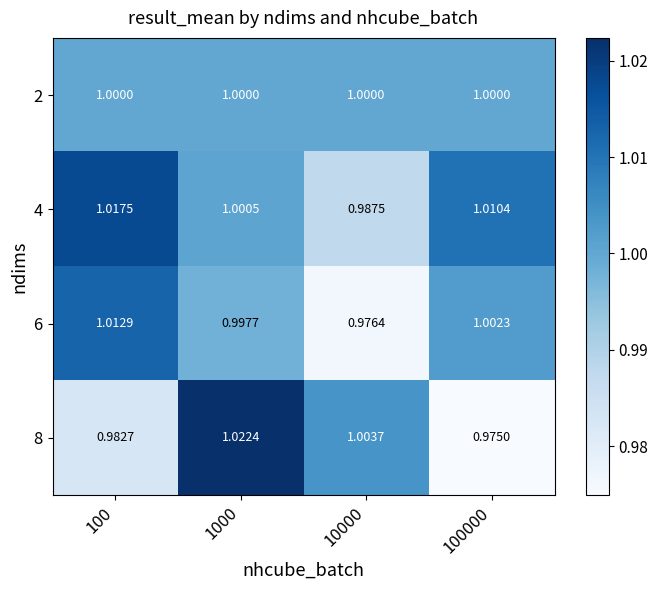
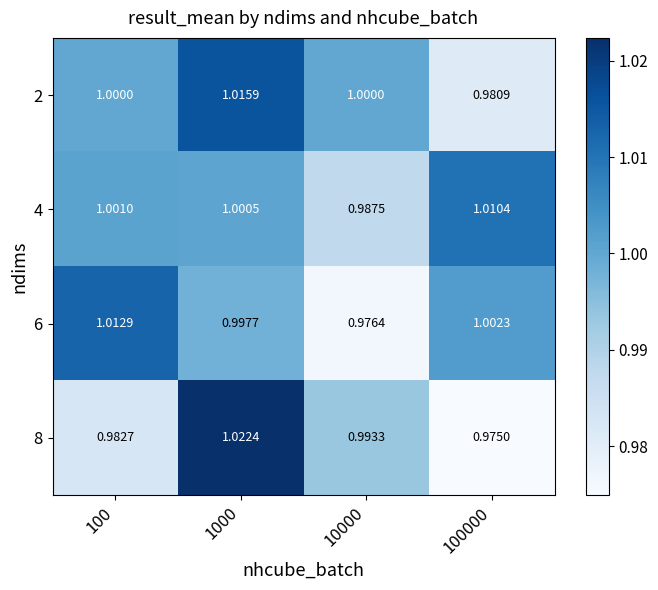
2, 1000: 1.0000 -> 1.0159
2, 100000: 1.0000 -> 0.9809
4, 100: 1.0175 -> 1.0010
8, 10000: 1.0037 -> 0.9933
